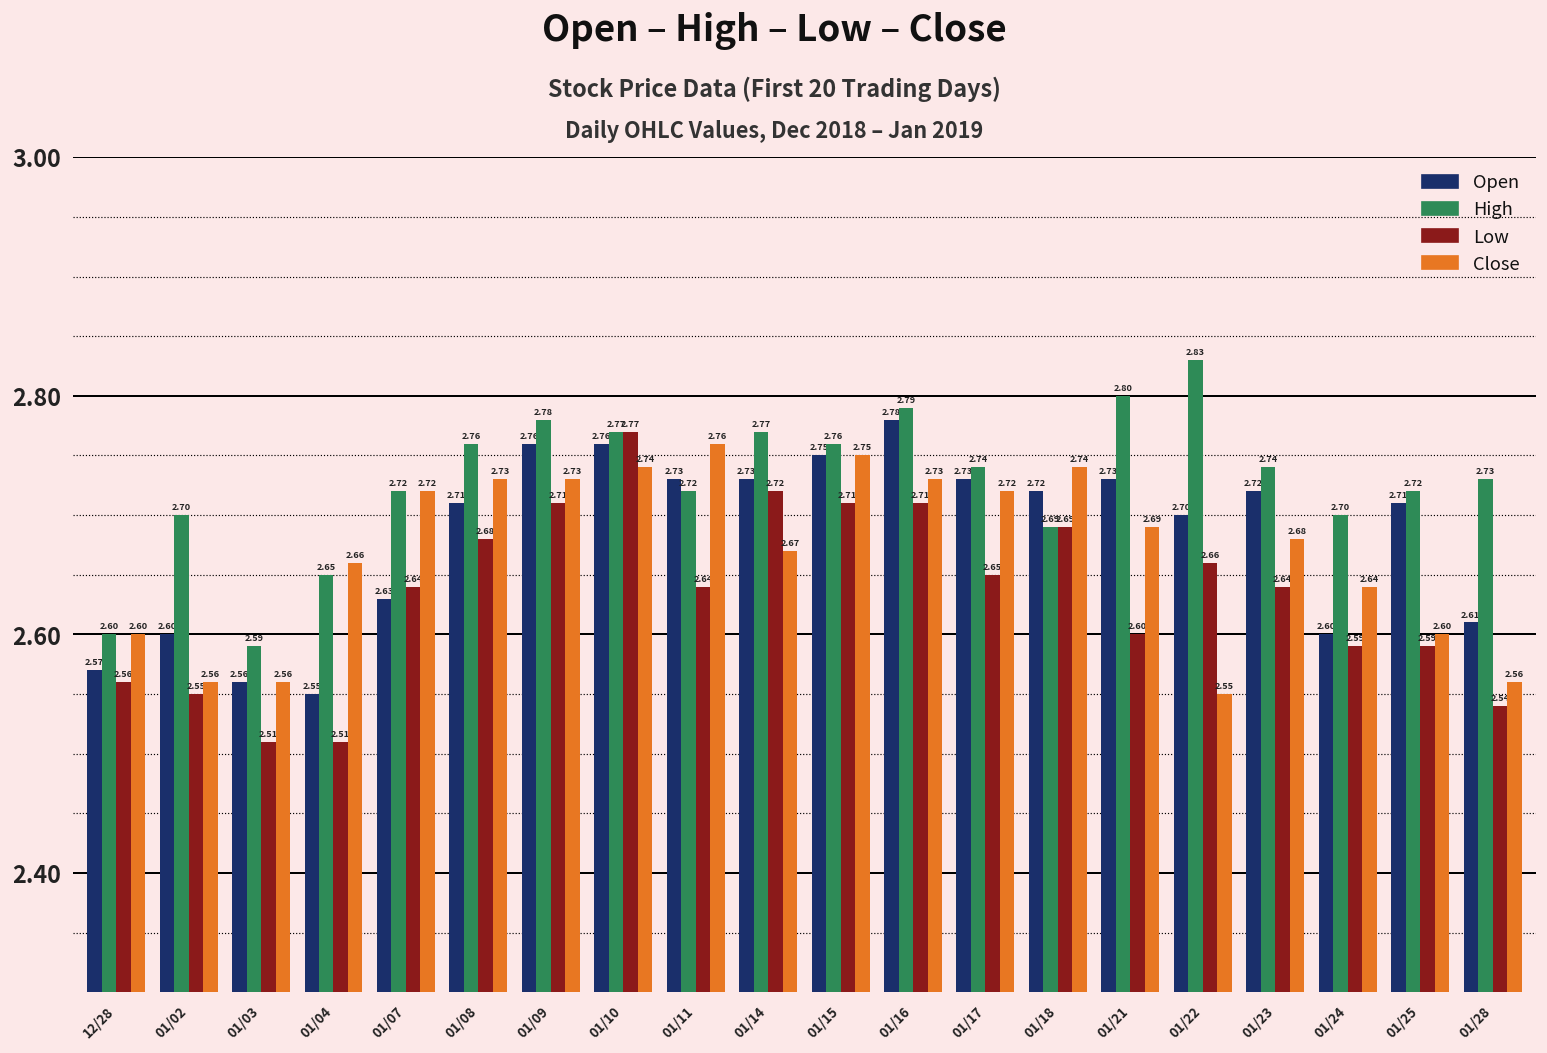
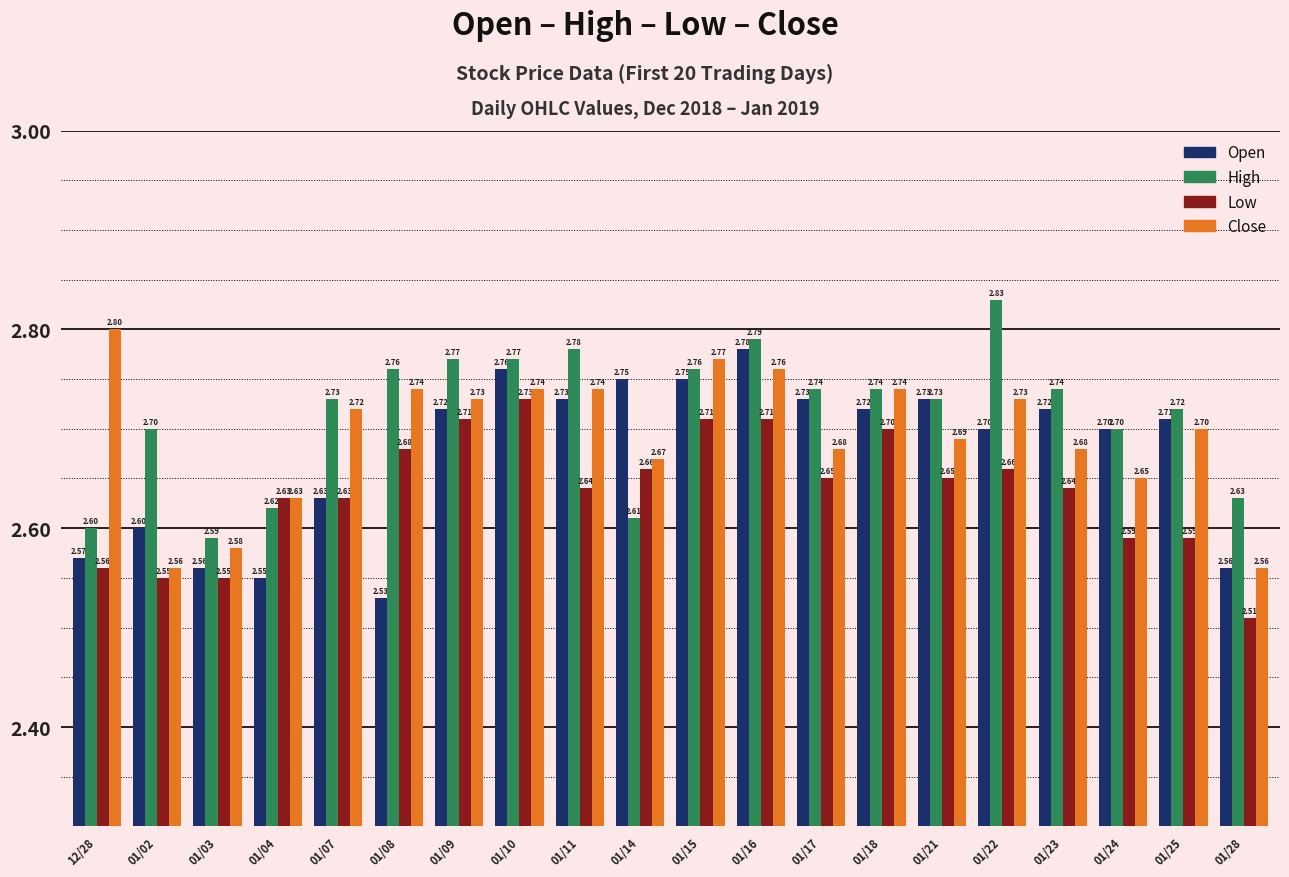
Close, 12/28: 2.60 -> 2.80
Low, 01/03: 2.51 -> 2.55
Close, 01/03: 2.56 -> 2.58
High, 01/04: 2.65 -> 2.62
Low, 01/04: 2.51 -> 2.63
Close, 01/04: 2.66 -> 2.63
High, 01/07: 2.72 -> 2.73
Low, 01/07: 2.64 -> 2.63
Open, 01/08: 2.71 -> 2.53
Close, 01/08: 2.73 -> 2.74
Open, 01/09: 2.76 -> 2.72
High, 01/09: 2.78 -> 2.77
Low, 01/10: 2.77 -> 2.73
High, 01/11: 2.72 -> 2.78
Close, 01/11: 2.76 -> 2.74
Open, 01/14: 2.73 -> 2.75
High, 01/14: 2.77 -> 2.61
Low, 01/14: 2.72 -> 2.66
Close, 01/15: 2.75 -> 2.77
Close, 01/16: 2.73 -> 2.76
Close, 01/17: 2.72 -> 2.68
High, 01/18: 2.69 -> 2.74
Low, 01/18: 2.69 -> 2.70
High, 01/21: 2.80 -> 2.73
Low, 01/21: 2.60 -> 2.65
Close, 01/22: 2.55 -> 2.73
Open, 01/24: 2.60 -> 2.70
Close, 01/24: 2.64 -> 2.65
Close, 01/25: 2.60 -> 2.70
Open, 01/28: 2.61 -> 2.56
High, 01/28: 2.73 -> 2.63
Low, 01/28: 2.54 -> 2.51
